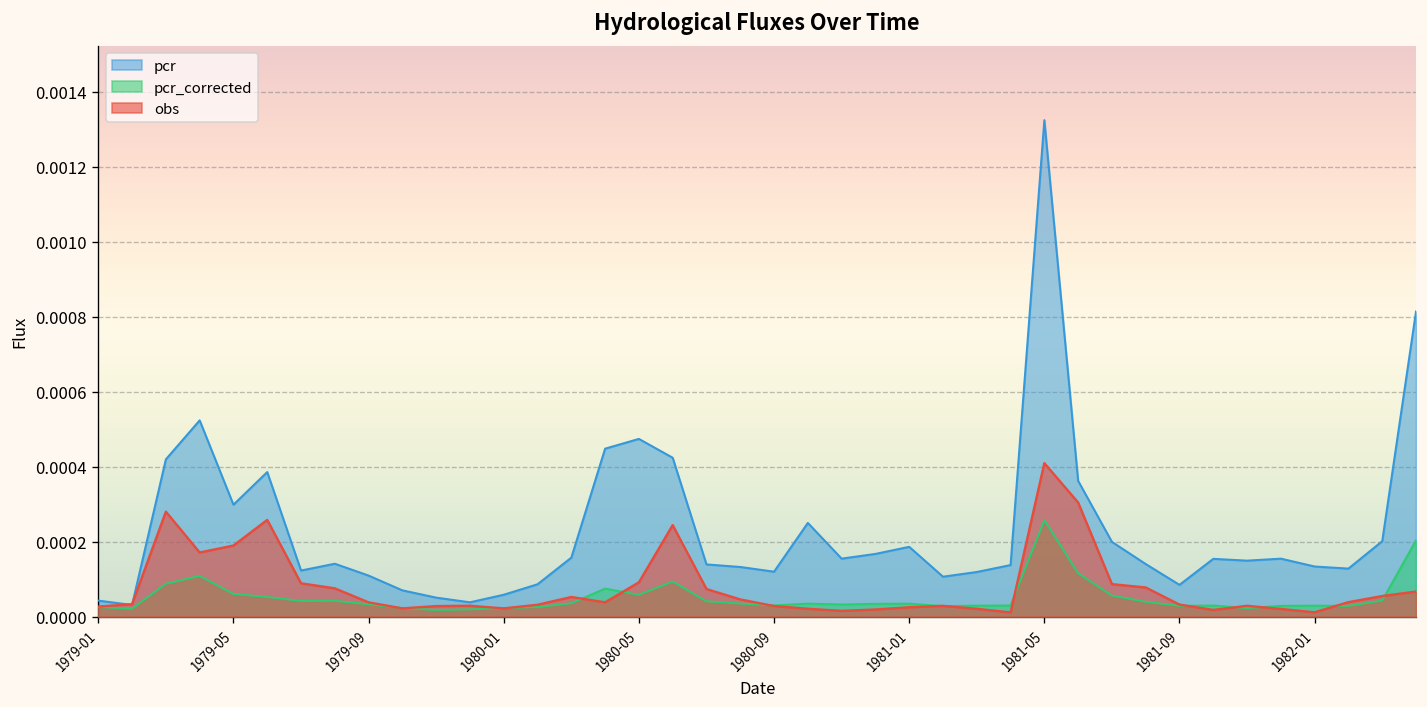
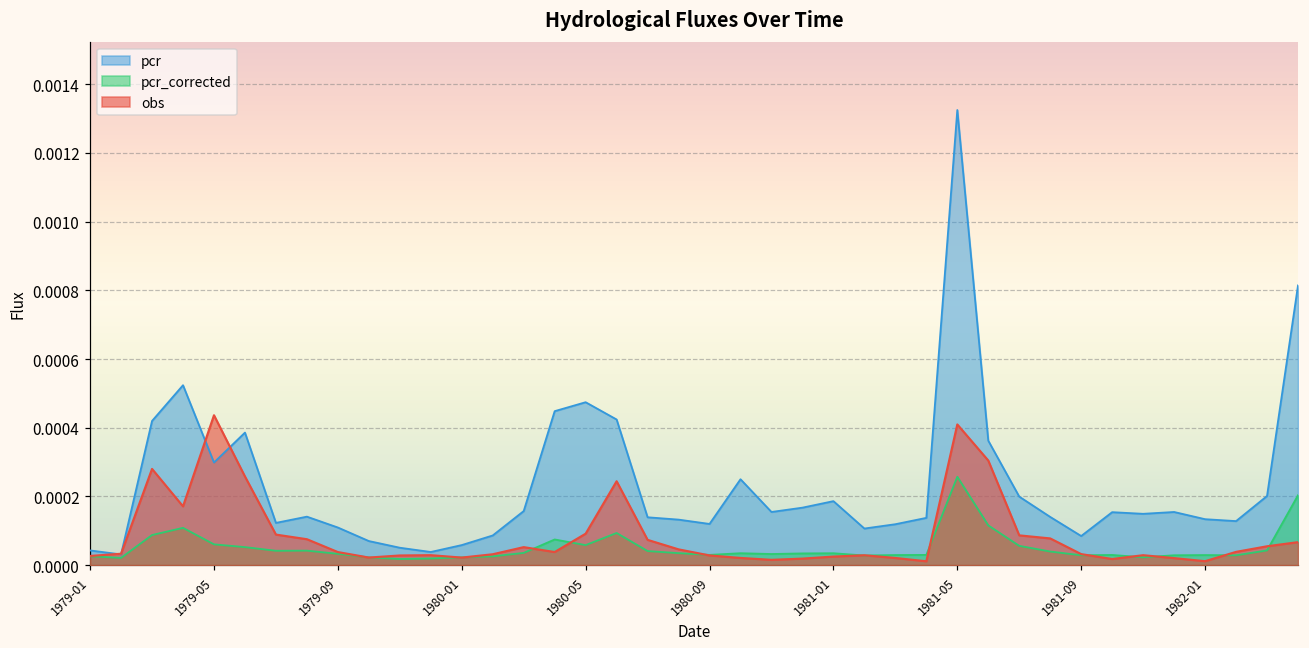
obs, 1979-05: 0.00019 -> 0.00044
